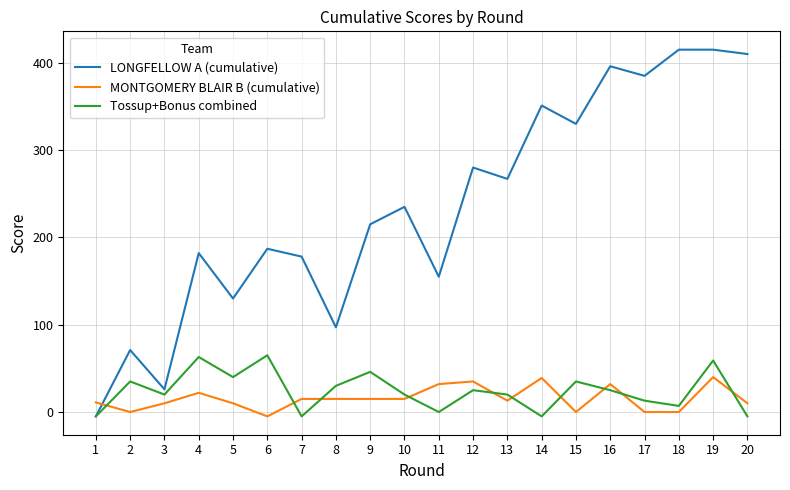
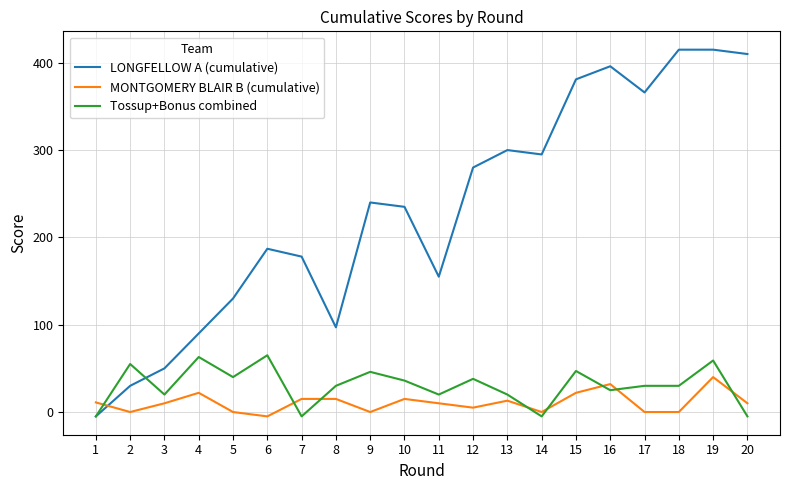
LONGFELLOW A (cumulative), 2: 70 -> 30
Tossup+Bonus combined, 2: 40 -> 60
LONGFELLOW A (cumulative), 3: 30 -> 50
LONGFELLOW A (cumulative), 4: 180 -> 90
MONTGOMERY BLAIR B (cumulative), 5: 10 -> 0
LONGFELLOW A (cumulative), 9: 220 -> 240
MONTGOMERY BLAIR B (cumulative), 9: 20 -> 0
Tossup+Bonus combined, 10: 20 -> 40
MONTGOMERY BLAIR B (cumulative), 11: 30 -> 10
Tossup+Bonus combined, 11: 0 -> 20
MONTGOMERY BLAIR B (cumulative), 12: 40 -> 10
Tossup+Bonus combined, 12: 30 -> 40
LONGFELLOW A (cumulative), 13: 270 -> 300
LONGFELLOW A (cumulative), 14: 350 -> 300
MONTGOMERY BLAIR B (cumulative), 14: 40 -> 0
LONGFELLOW A (cumulative), 15: 330 -> 380
MONTGOMERY BLAIR B (cumulative), 15: 0 -> 20
Tossup+Bonus combined, 15: 40 -> 50
LONGFELLOW A (cumulative), 17: 390 -> 370
Tossup+Bonus combined, 17: 10 -> 30
Tossup+Bonus combined, 18: 10 -> 30
